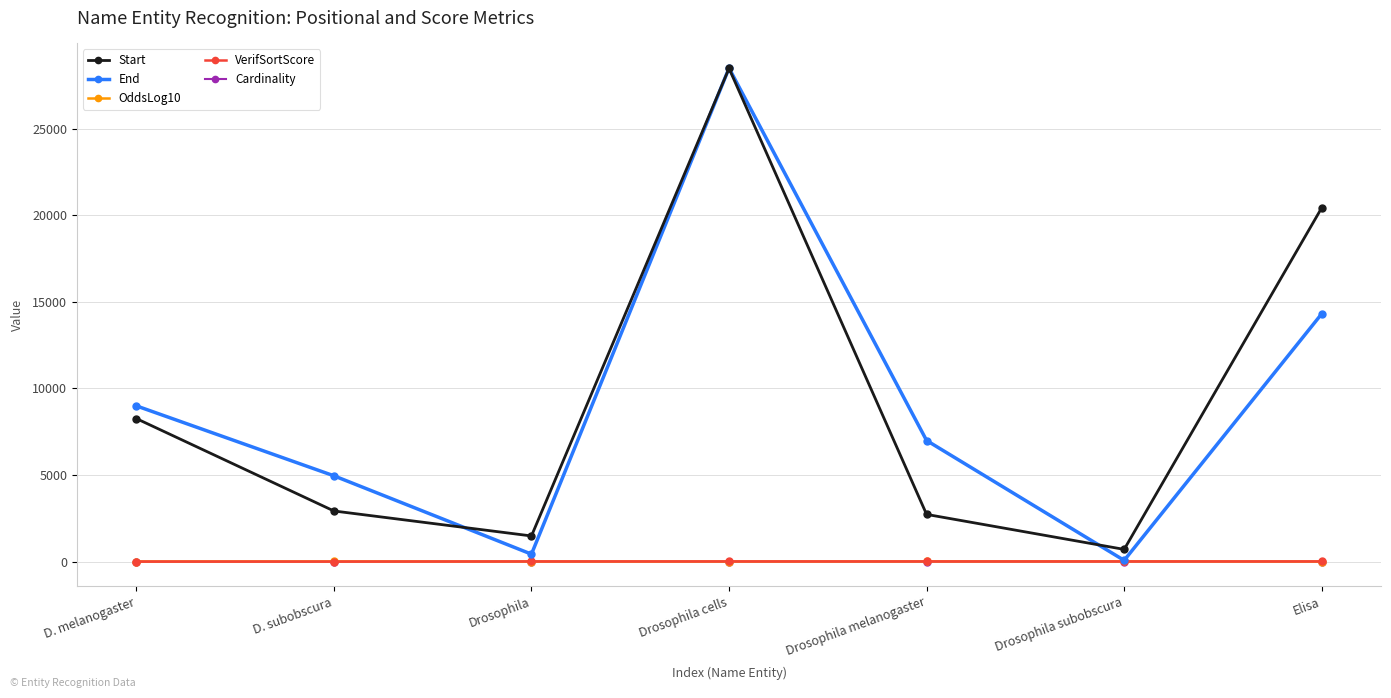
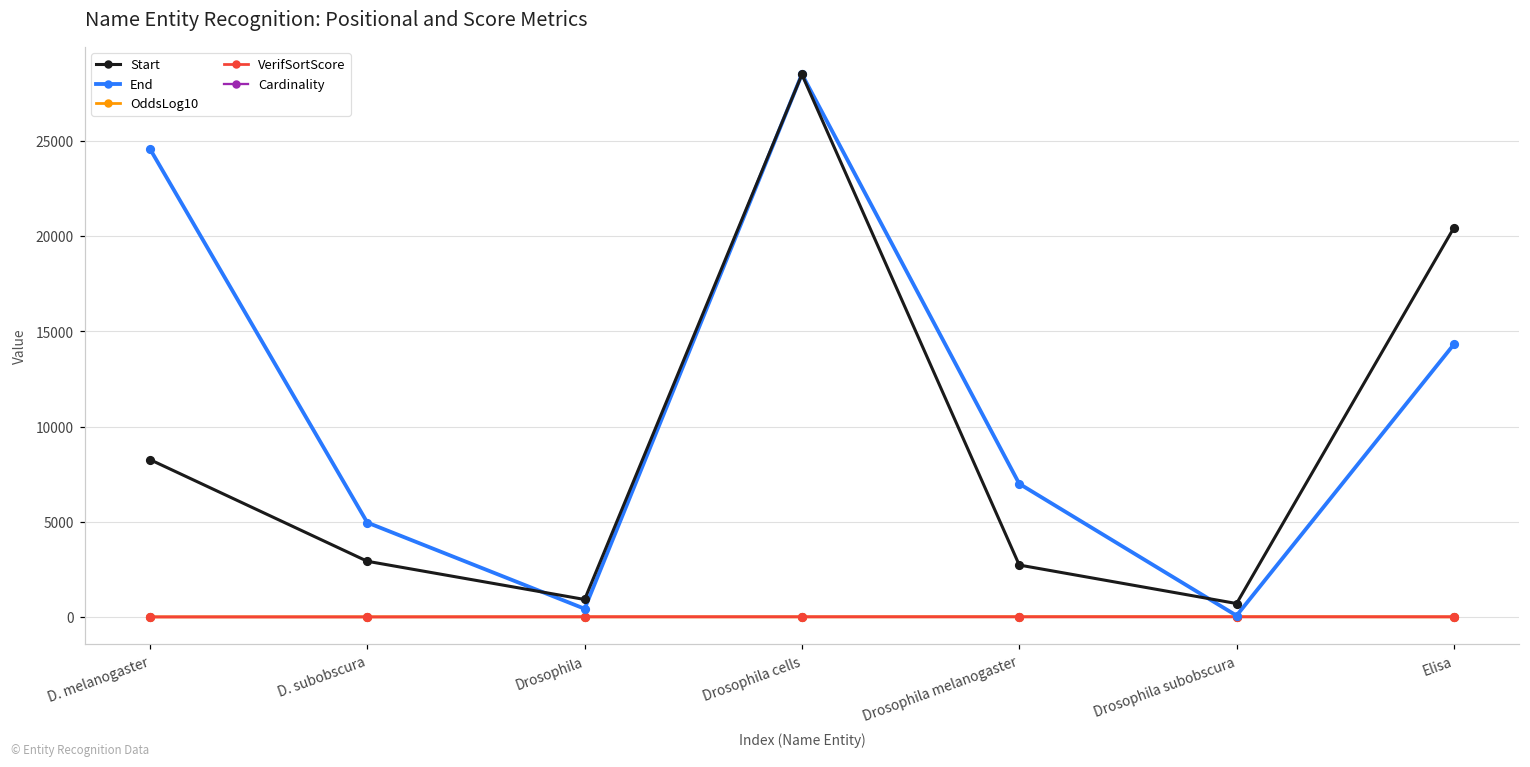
End, D. melanogaster: 9000 -> 24600
Start, Drosophila: 1500 -> 900
